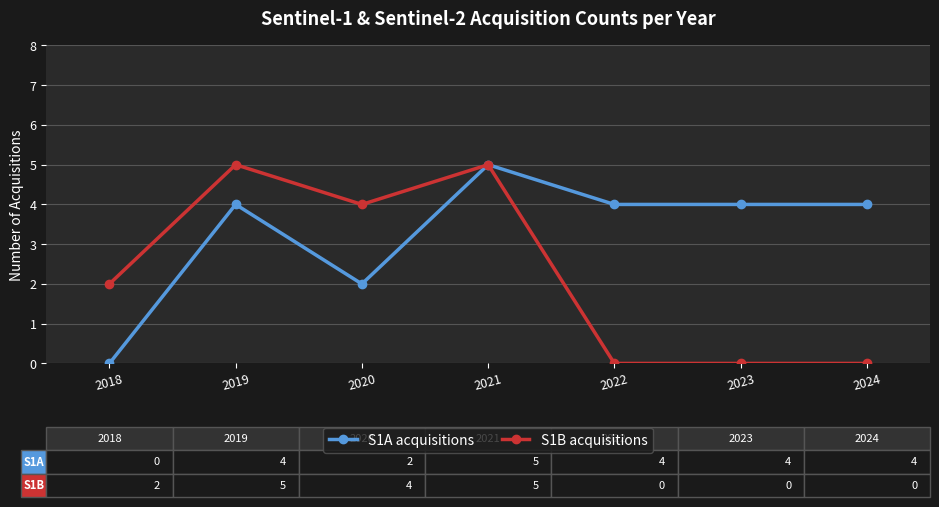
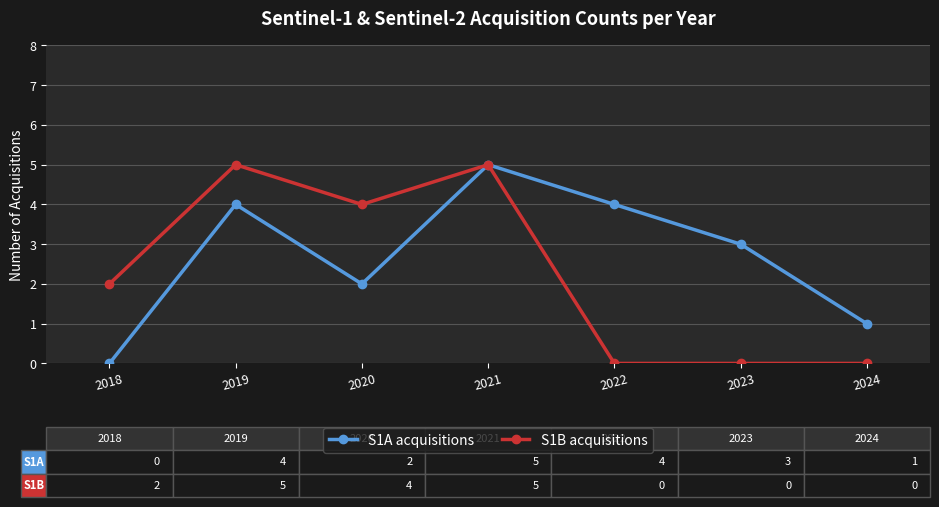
S1A acquisitions, 2023: 4 -> 3
S1A acquisitions, 2024: 4 -> 1
